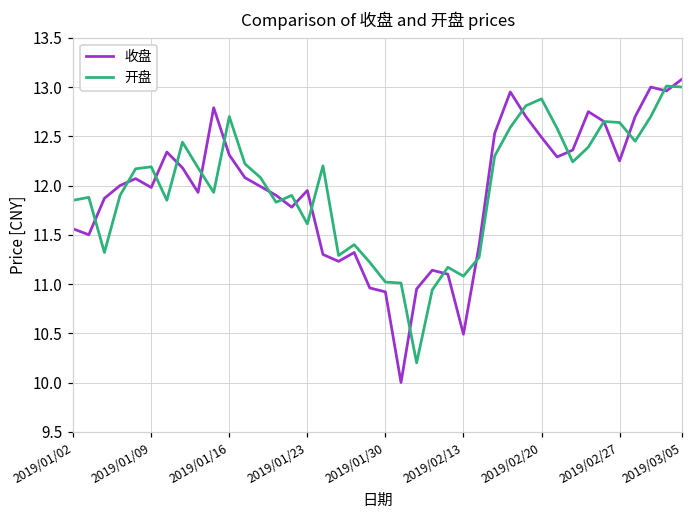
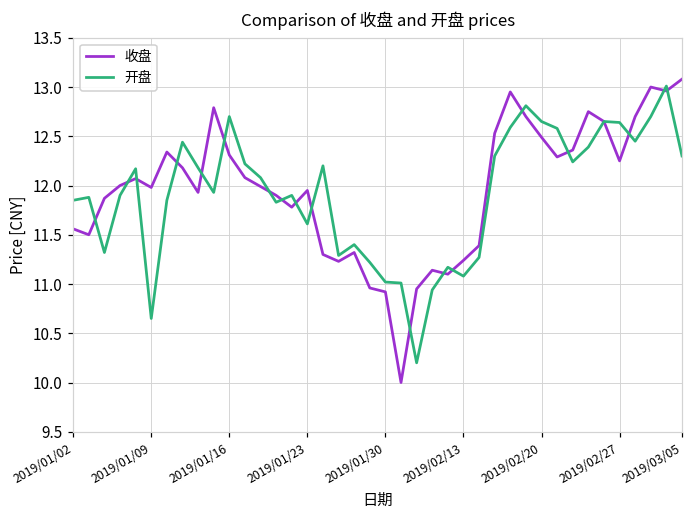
开盘, 2019/01/09: 12.2 -> 10.7
收盘, 2019/02/13: 10.5 -> 11.2
开盘, 2019/02/20: 12.9 -> 12.7
开盘, 2019/03/05: 13.0 -> 12.3
